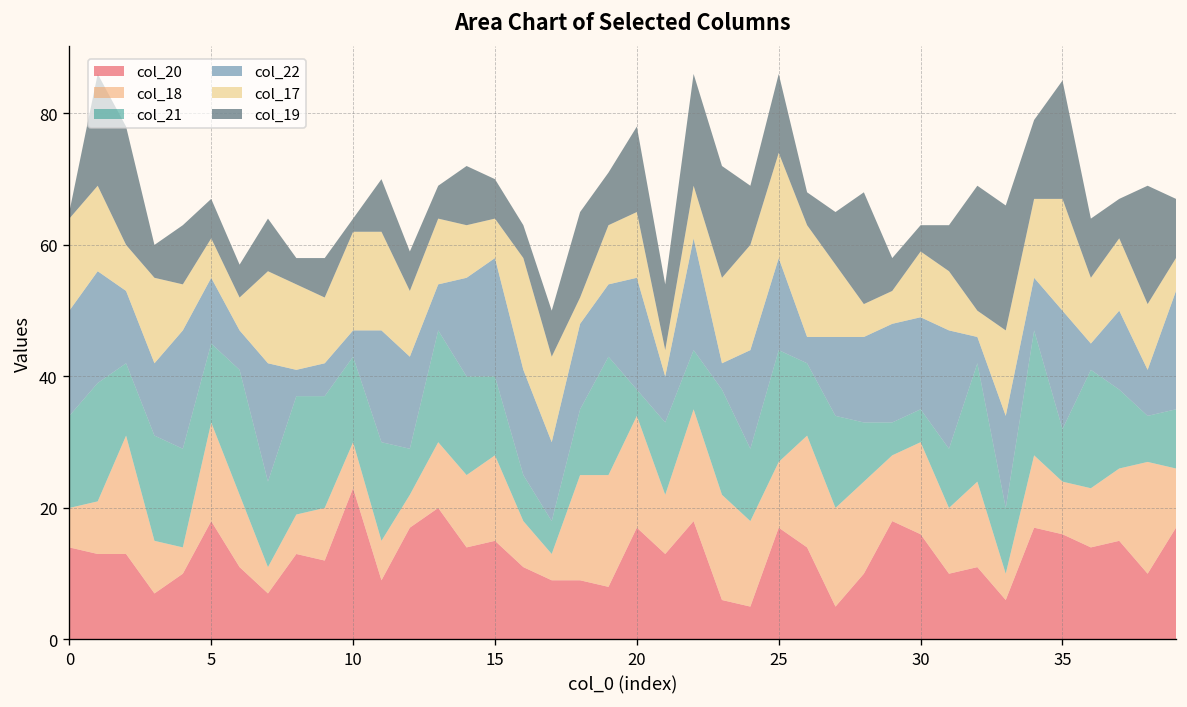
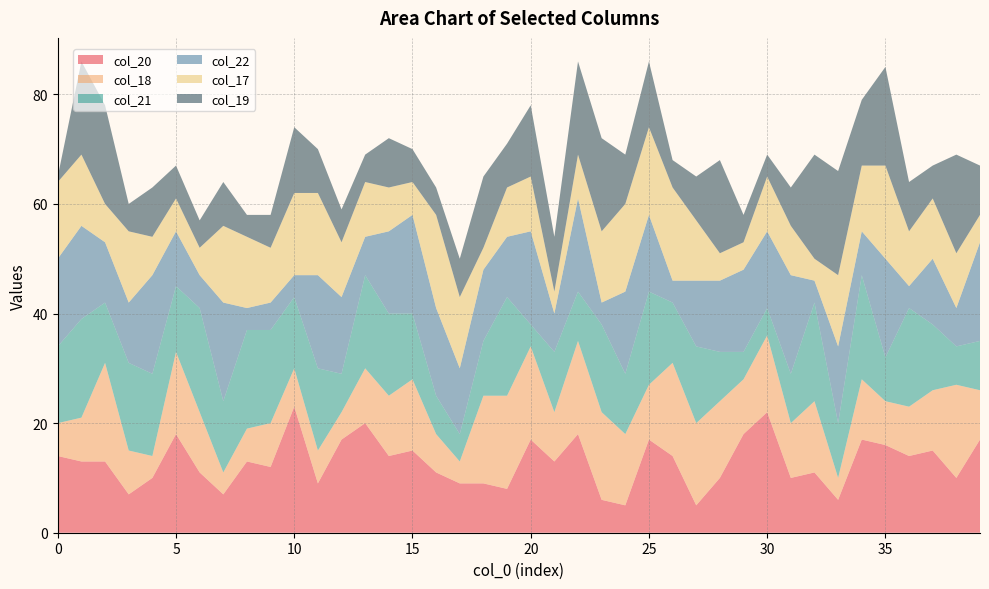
col_19, 10: 2 -> 12
col_20, 30: 16 -> 22
